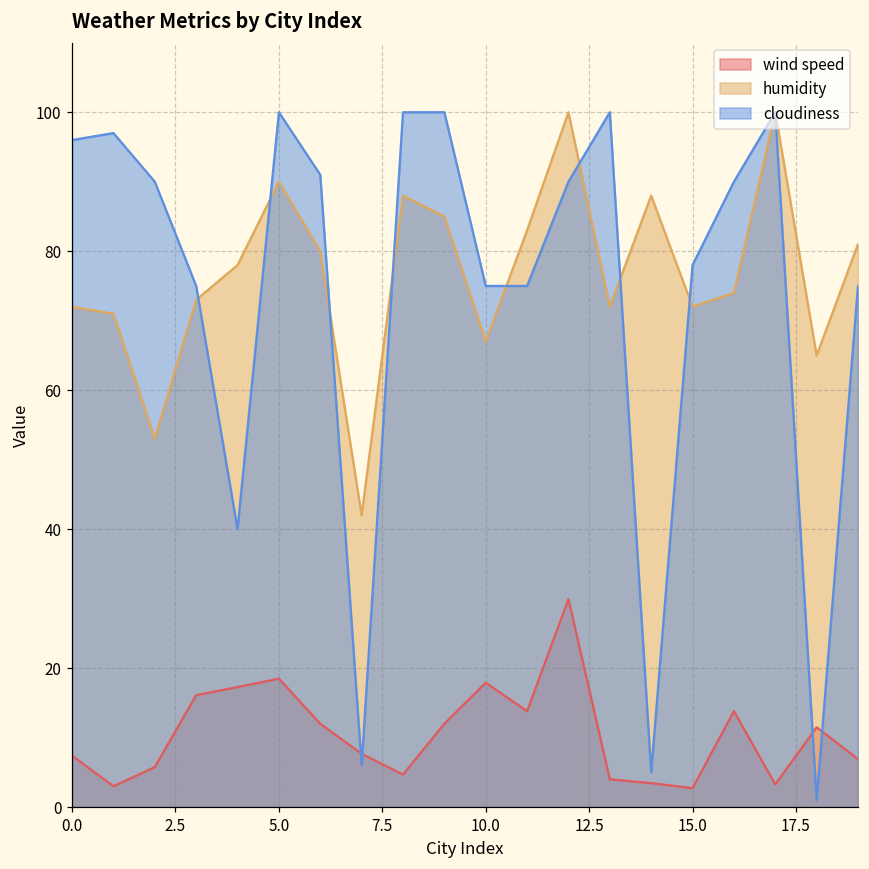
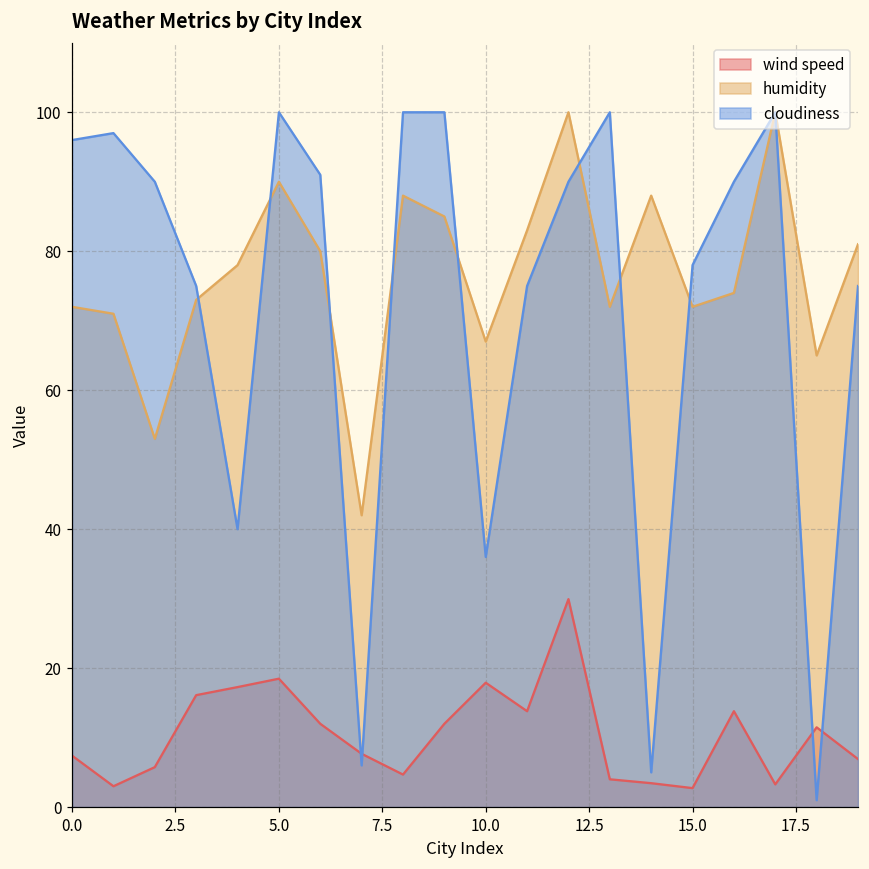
cloudiness, 10.0: 75 -> 36
